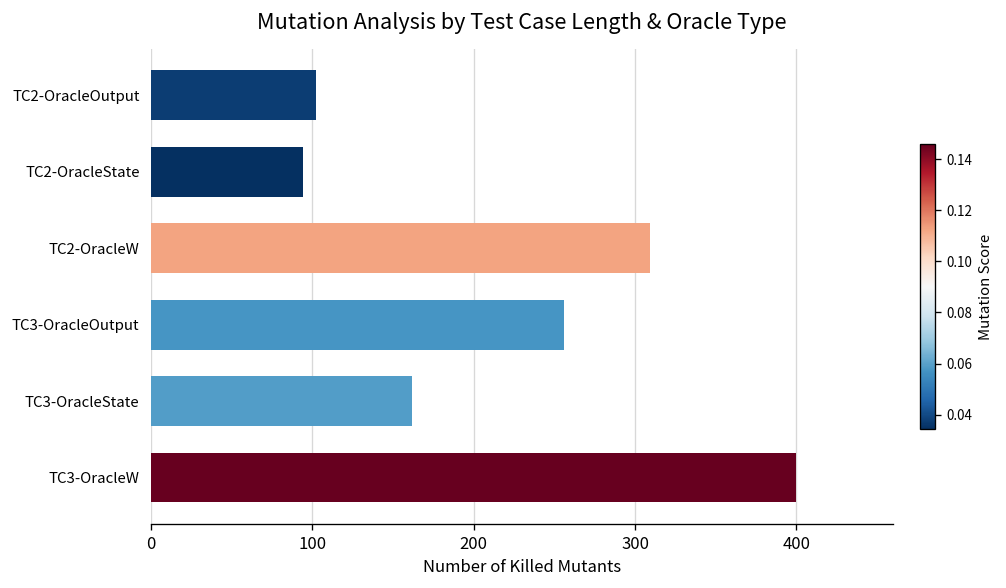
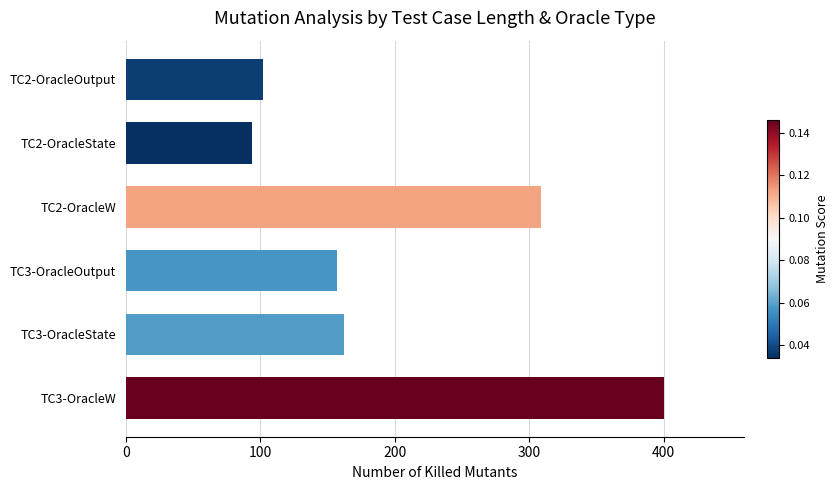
TC3-OracleOutput: 256 -> 157
